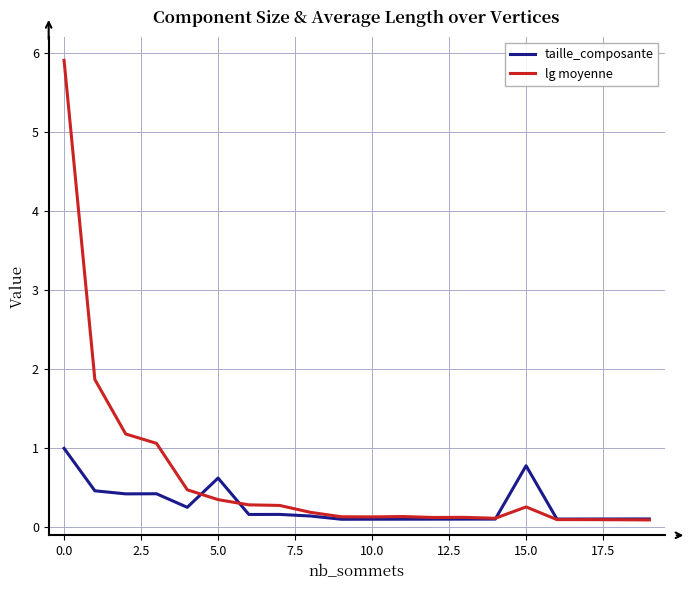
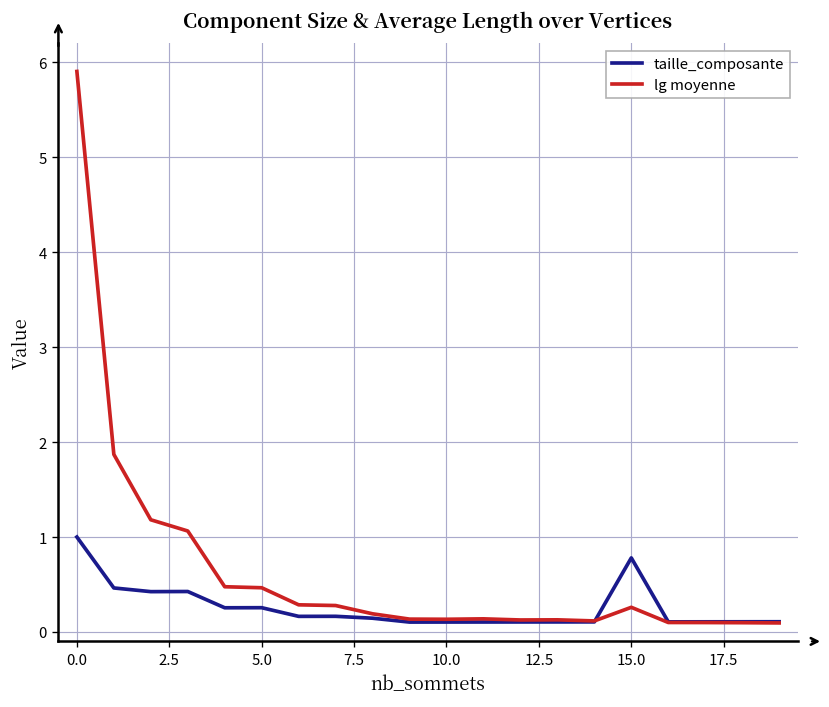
taille_composante, 5.0: 0.6 -> 0.3
lg moyenne, 5.0: 0.4 -> 0.5
